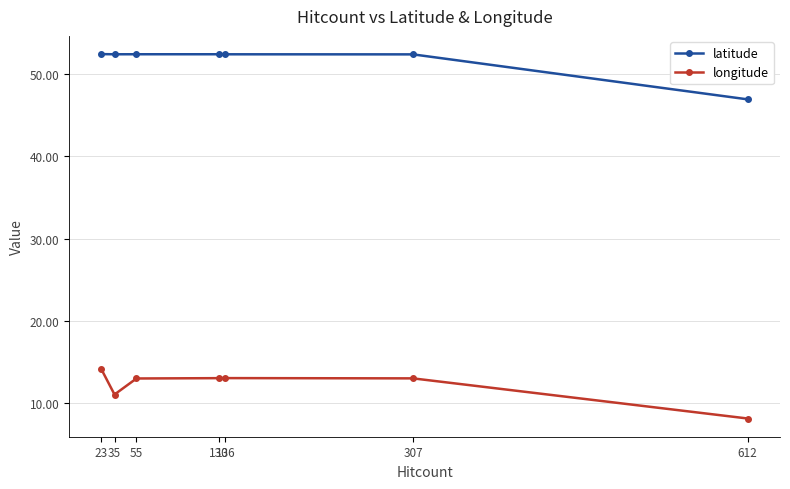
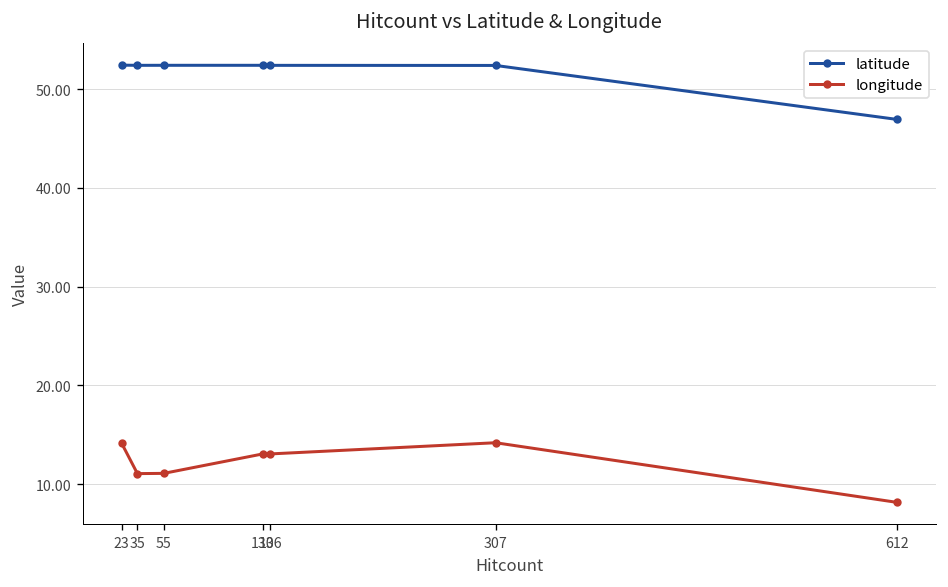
longitude, 55: 13 -> 11
longitude, 307: 13 -> 14
